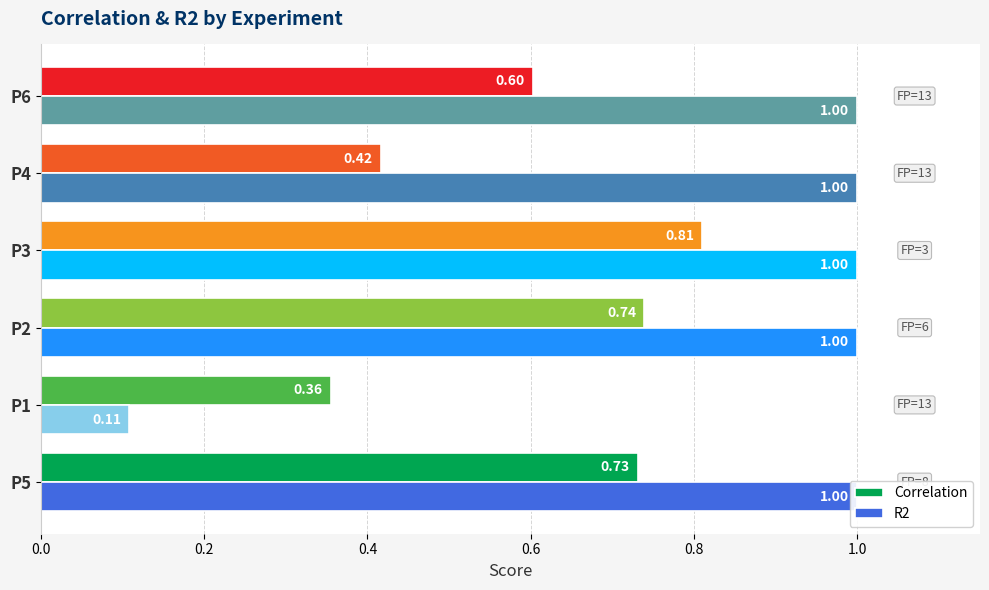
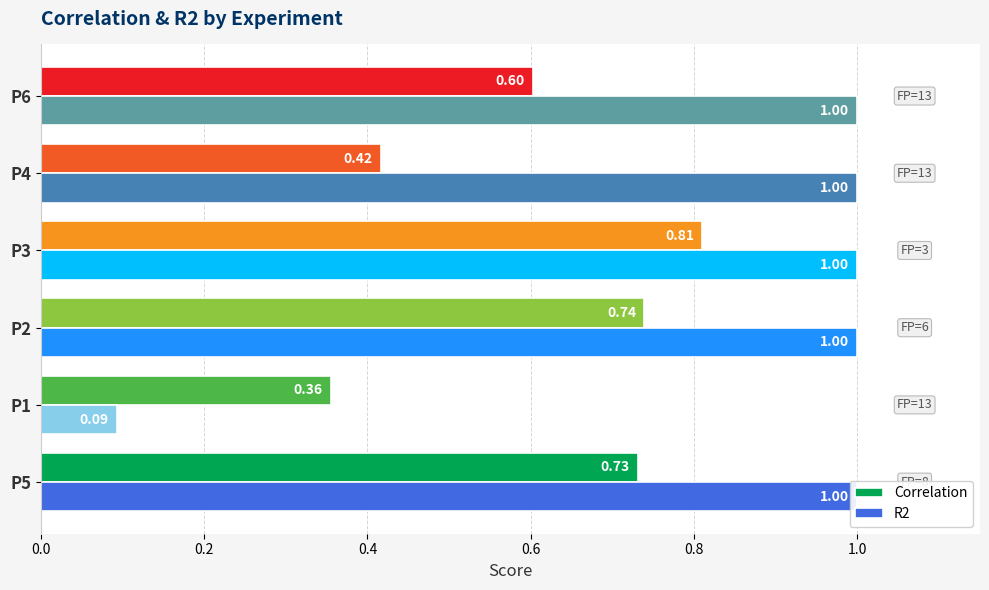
R2, P1: 0.11 -> 0.09
